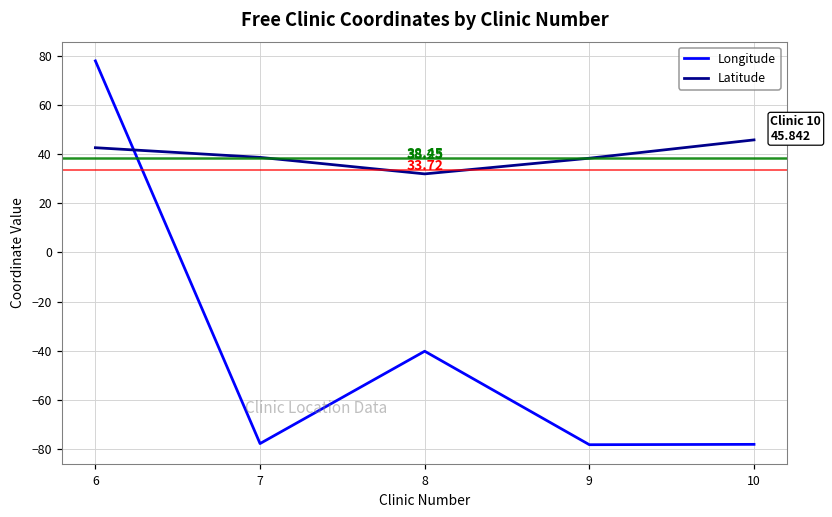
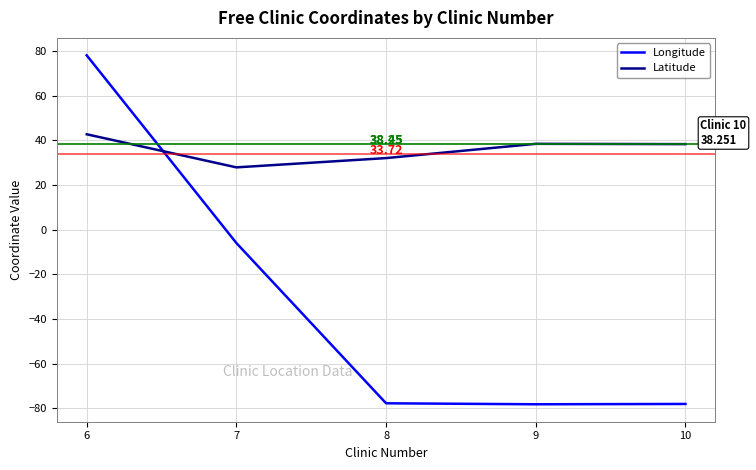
Longitude, 7: -78 -> -6
Latitude, 7: 39 -> 28
Longitude, 8: -40 -> -78
Latitude, 10: 45.842 -> 38.251
